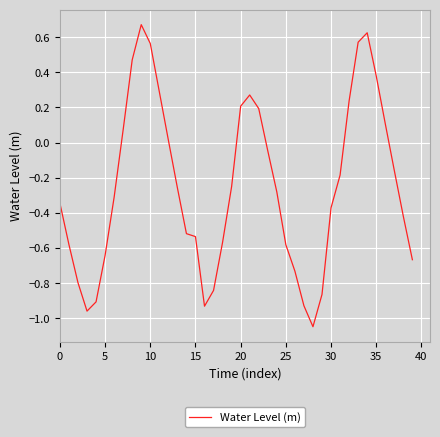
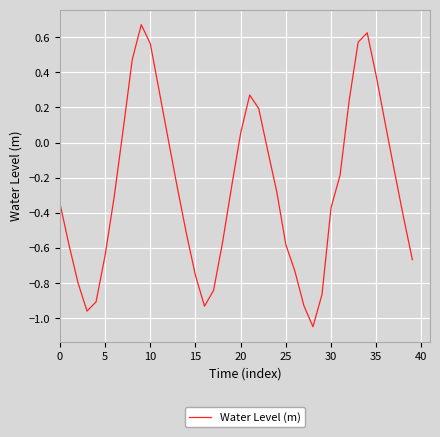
15: -0.54 -> -0.76
20: 0.21 -> 0.05
